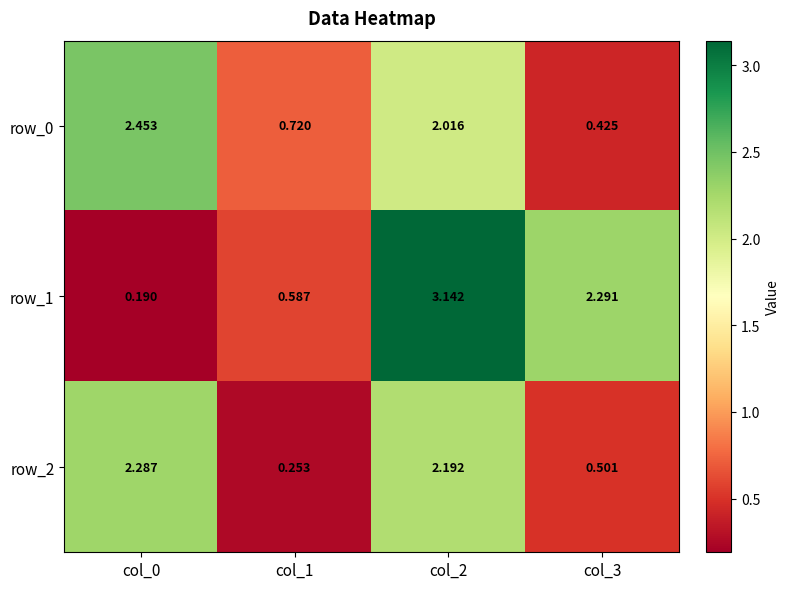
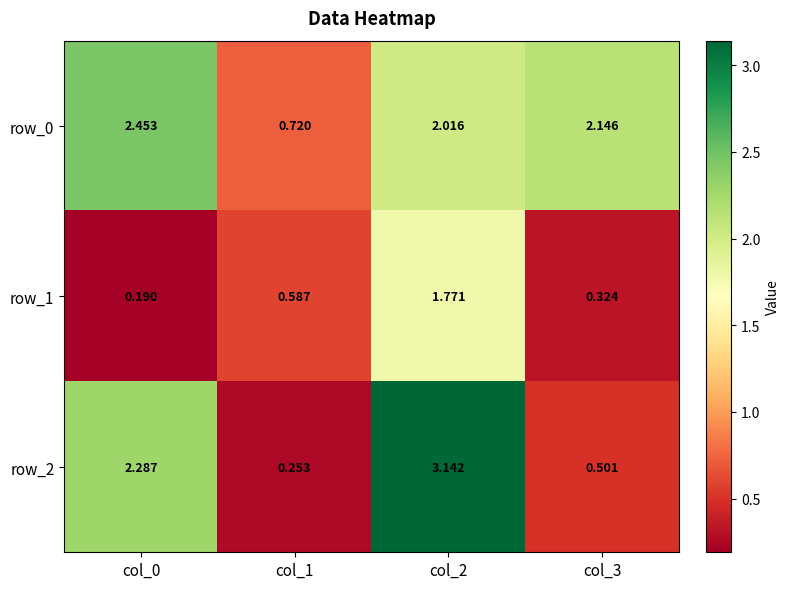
row_0, col_3: 0.425 -> 2.146
row_1, col_2: 3.142 -> 1.771
row_1, col_3: 2.291 -> 0.324
row_2, col_2: 2.192 -> 3.142
